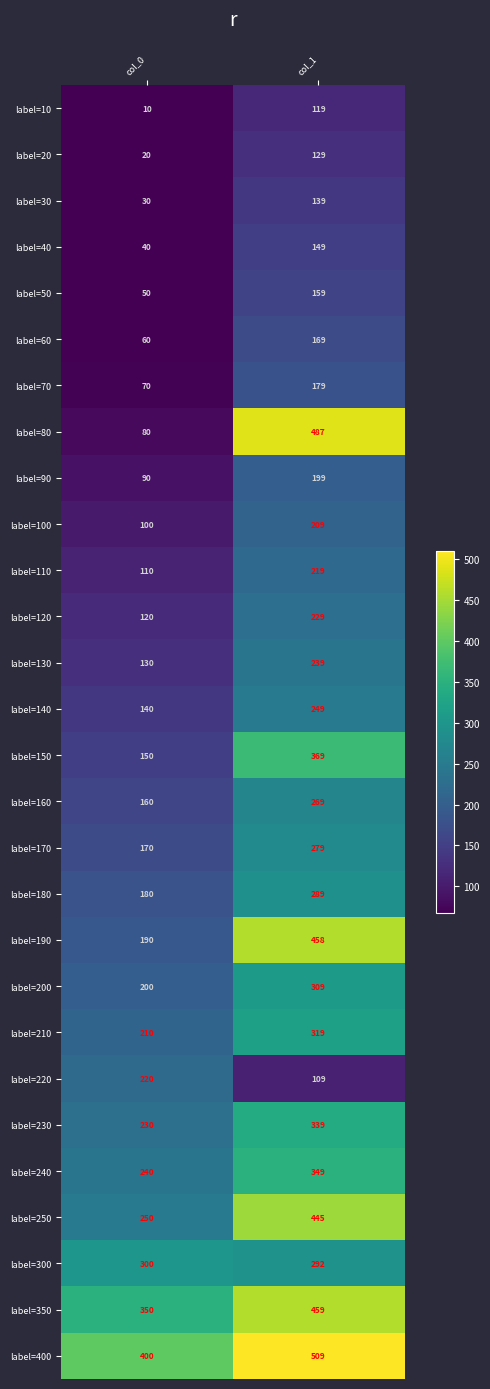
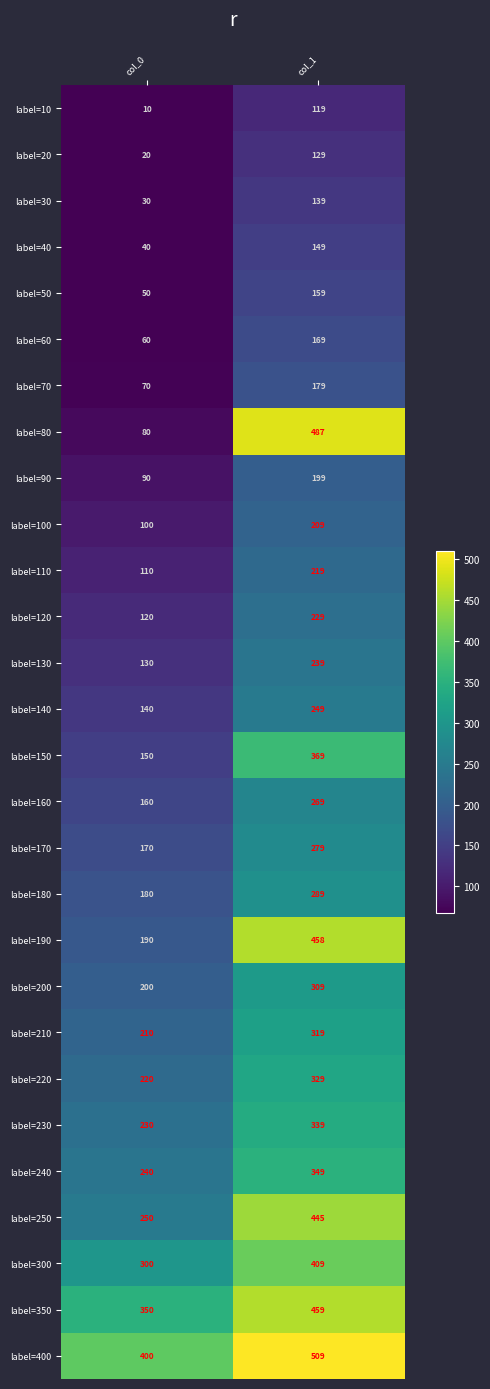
label=220, col_1: 109 -> 329
label=300, col_1: 292 -> 409
